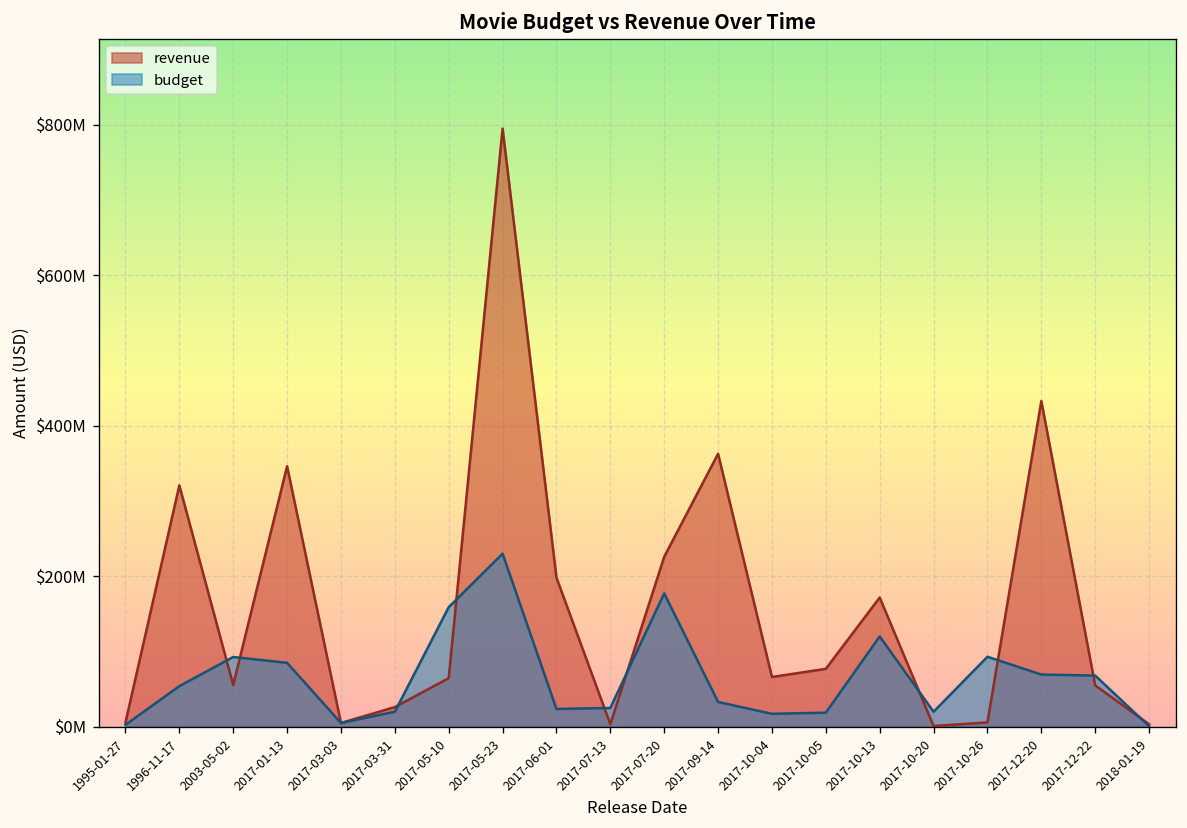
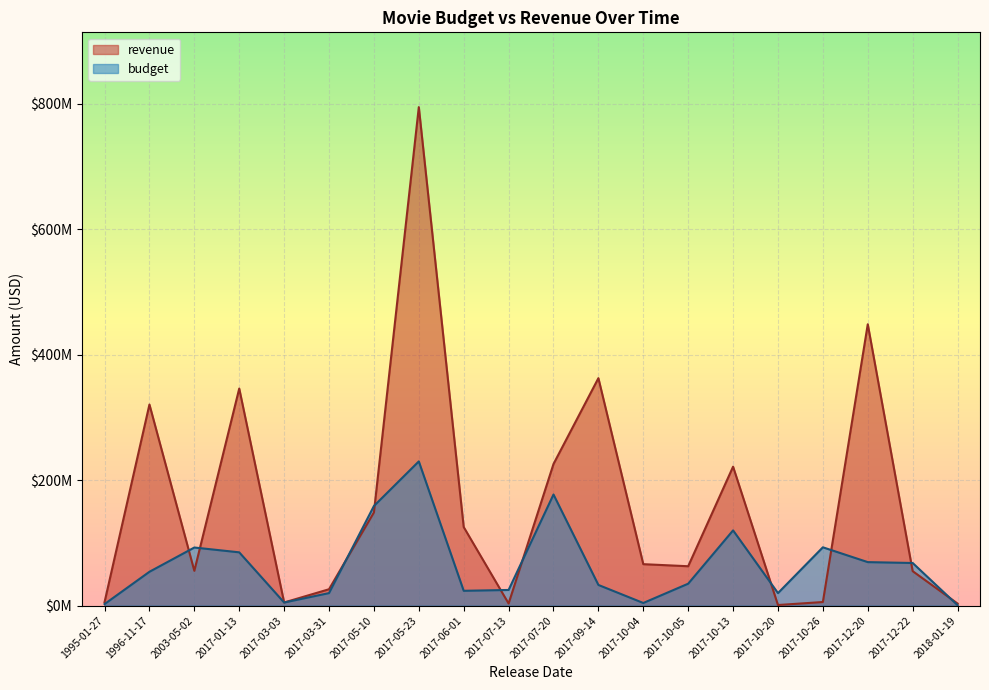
revenue, 2017-05-10: $60000000 -> $150000000
revenue, 2017-06-01: $200000000 -> $130000000
budget, 2017-10-04: $20000000 -> $0
revenue, 2017-10-05: $80000000 -> $60000000
budget, 2017-10-05: $20000000 -> $40000000
revenue, 2017-10-13: $170000000 -> $220000000
revenue, 2017-12-20: $430000000 -> $450000000
